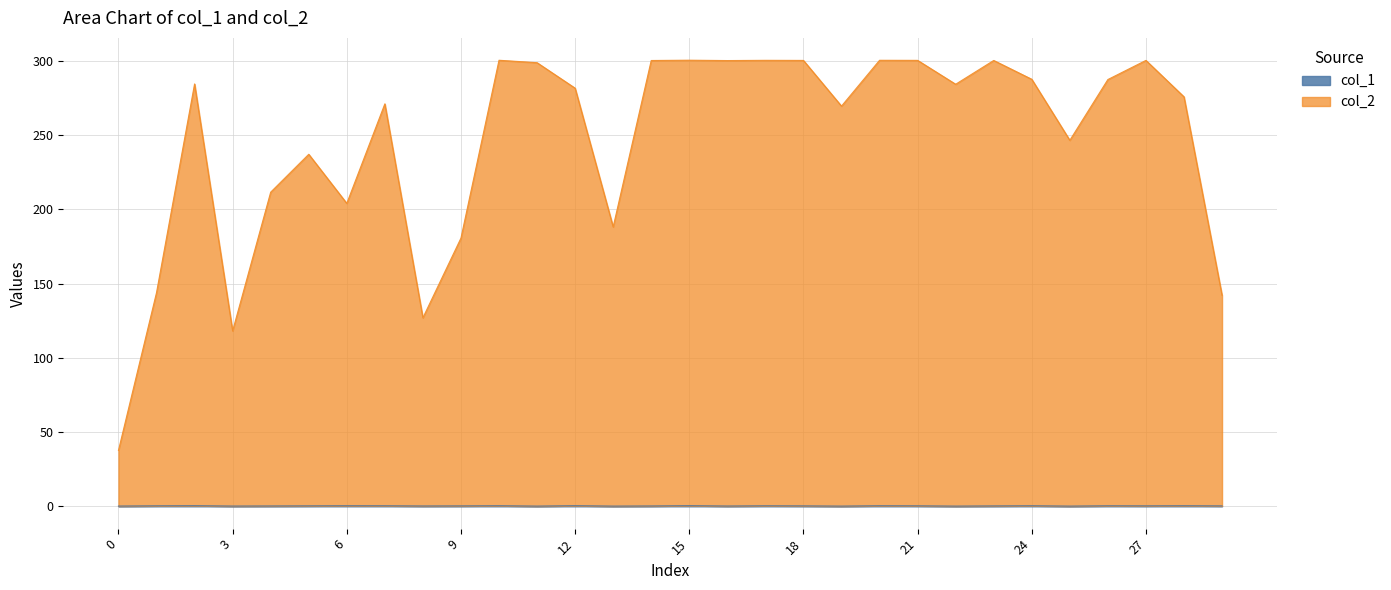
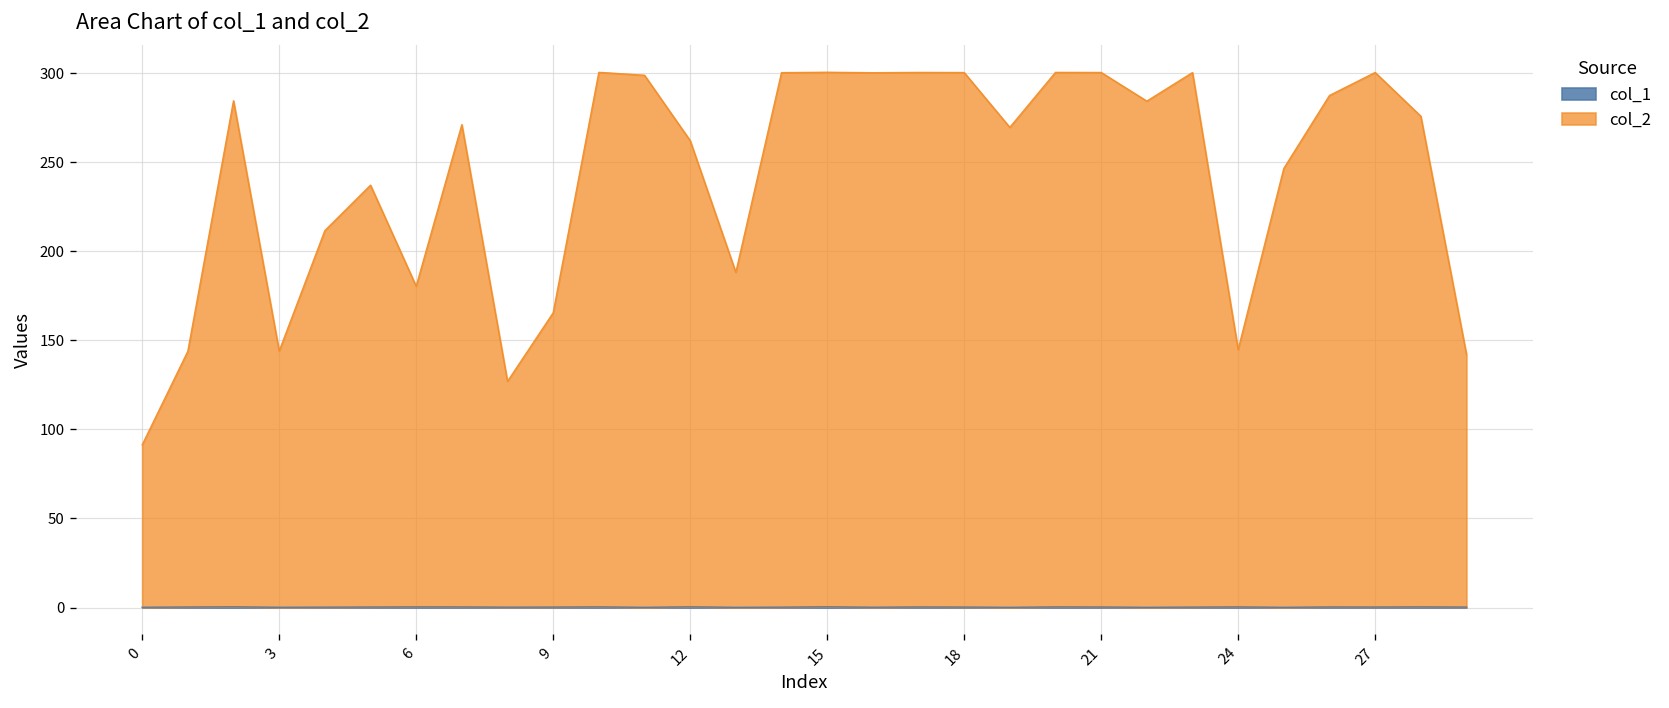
col_2, 0: 37 -> 91
col_2, 3: 118 -> 144
col_2, 6: 204 -> 180
col_2, 9: 180 -> 165
col_2, 12: 281 -> 262
col_2, 24: 287 -> 144
